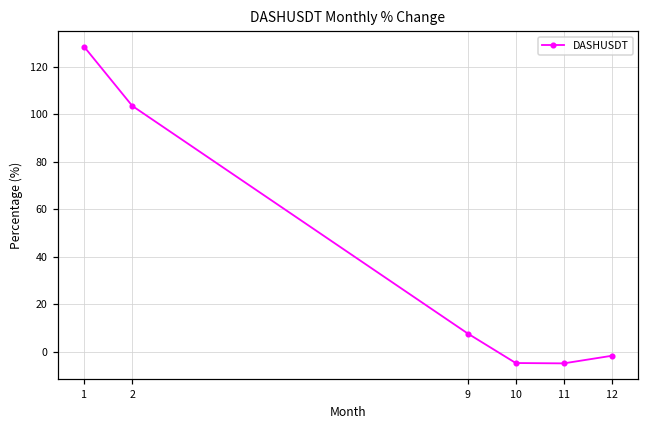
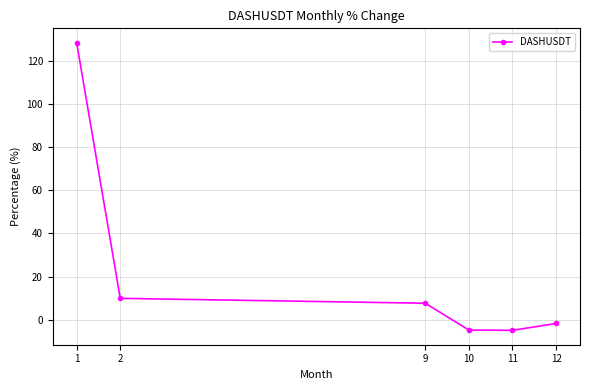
2: 104 -> 10
